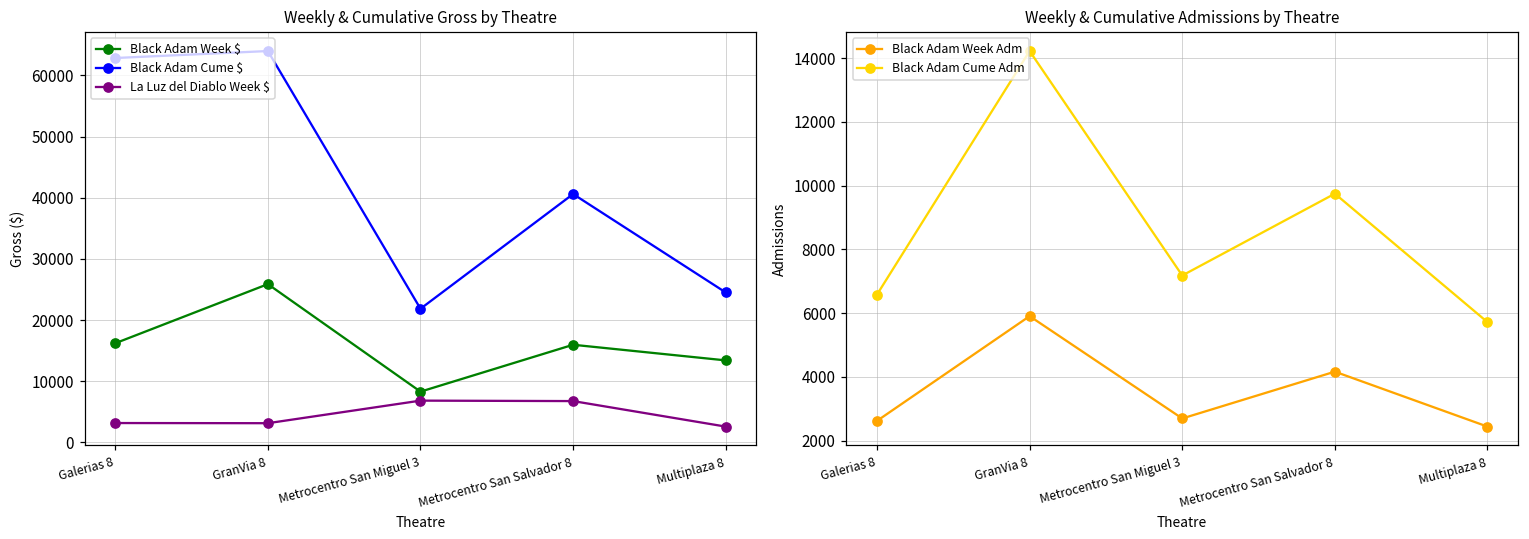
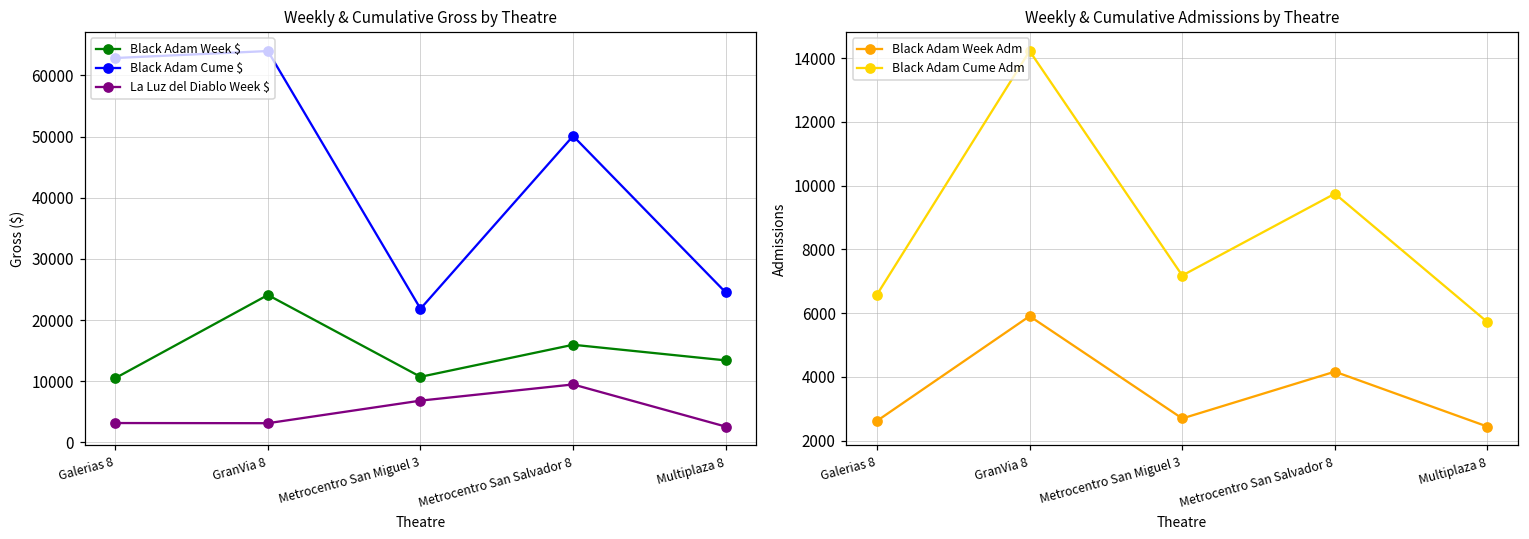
Weekly & Cumulative Gross by Theatre, Black Adam Week $, Galerias 8: 16000 -> 11000
Weekly & Cumulative Gross by Theatre, Black Adam Week $, GranVia 8: 26000 -> 24000
Weekly & Cumulative Gross by Theatre, Black Adam Week $, Metrocentro San Miguel 3: 8000 -> 11000
Weekly & Cumulative Gross by Theatre, Black Adam Cume $, Metrocentro San Salvador 8: 41000 -> 50000
Weekly & Cumulative Gross by Theatre, La Luz del Diablo Week $, Metrocentro San Salvador 8: 7000 -> 9000
